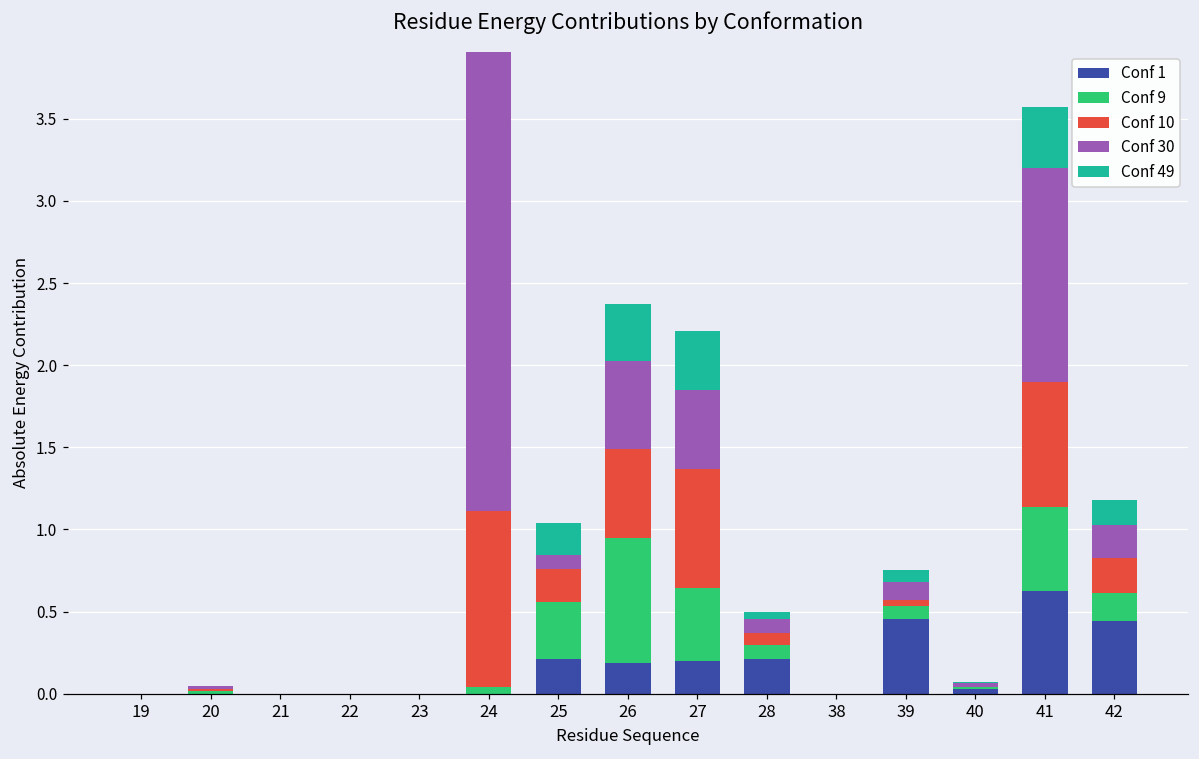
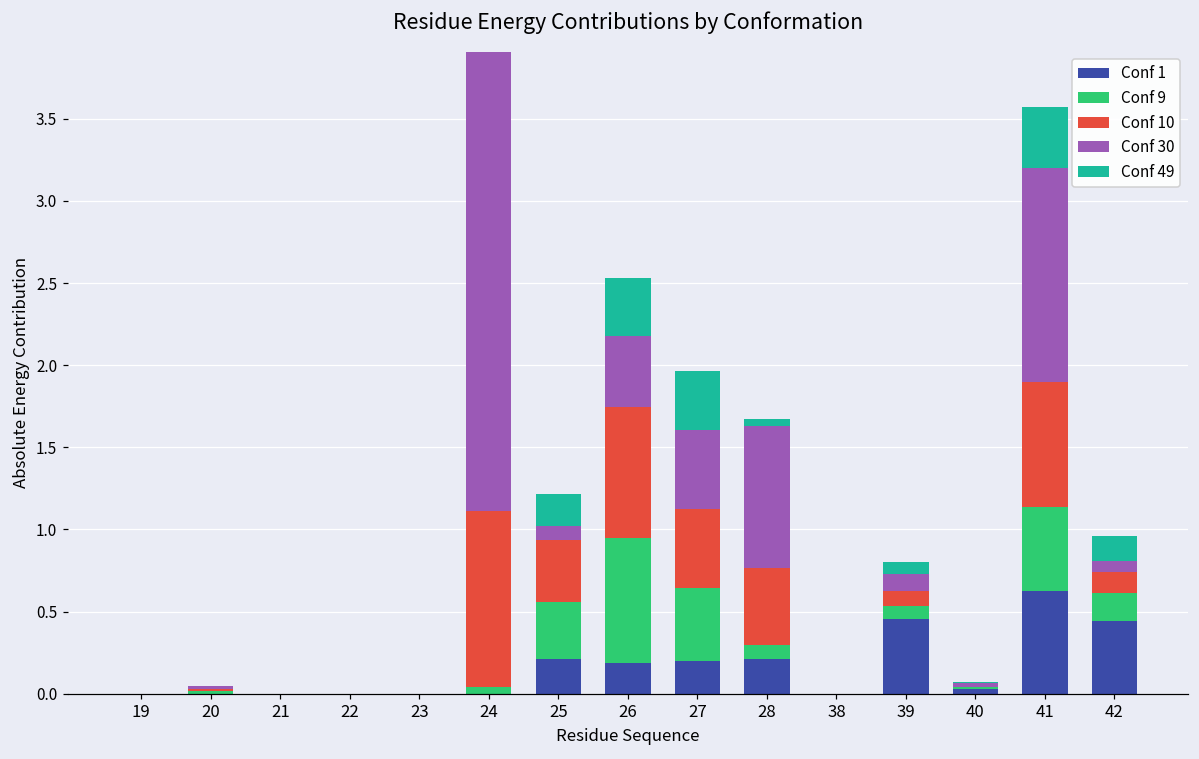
Conf 10, 25: 0.20 -> 0.37
Conf 10, 26: 0.54 -> 0.80
Conf 30, 26: 0.53 -> 0.44
Conf 10, 27: 0.73 -> 0.48
Conf 10, 28: 0.07 -> 0.47
Conf 30, 28: 0.09 -> 0.87
Conf 10, 39: 0.04 -> 0.09
Conf 10, 42: 0.21 -> 0.13
Conf 30, 42: 0.20 -> 0.06
